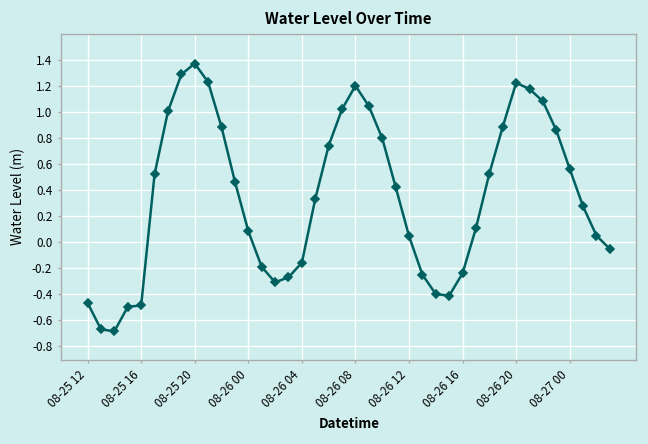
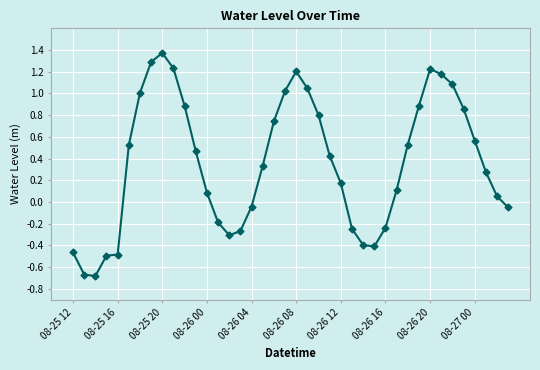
08-26 04: -0.16 -> -0.04
08-26 12: 0.05 -> 0.17
